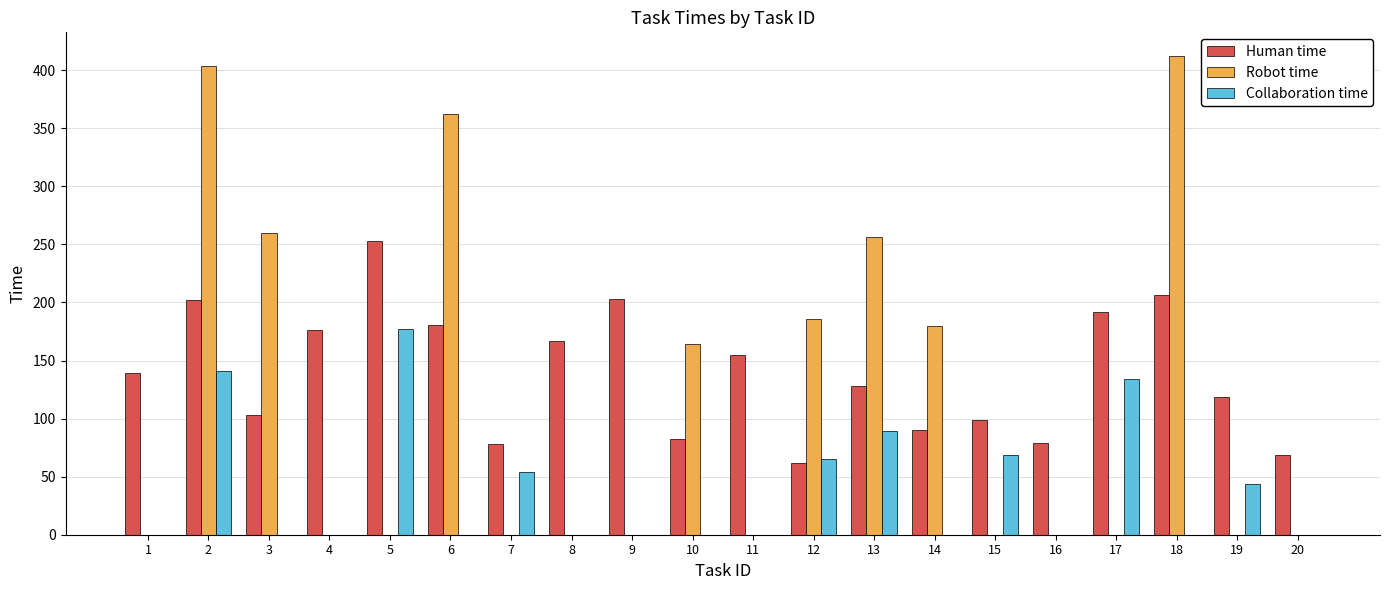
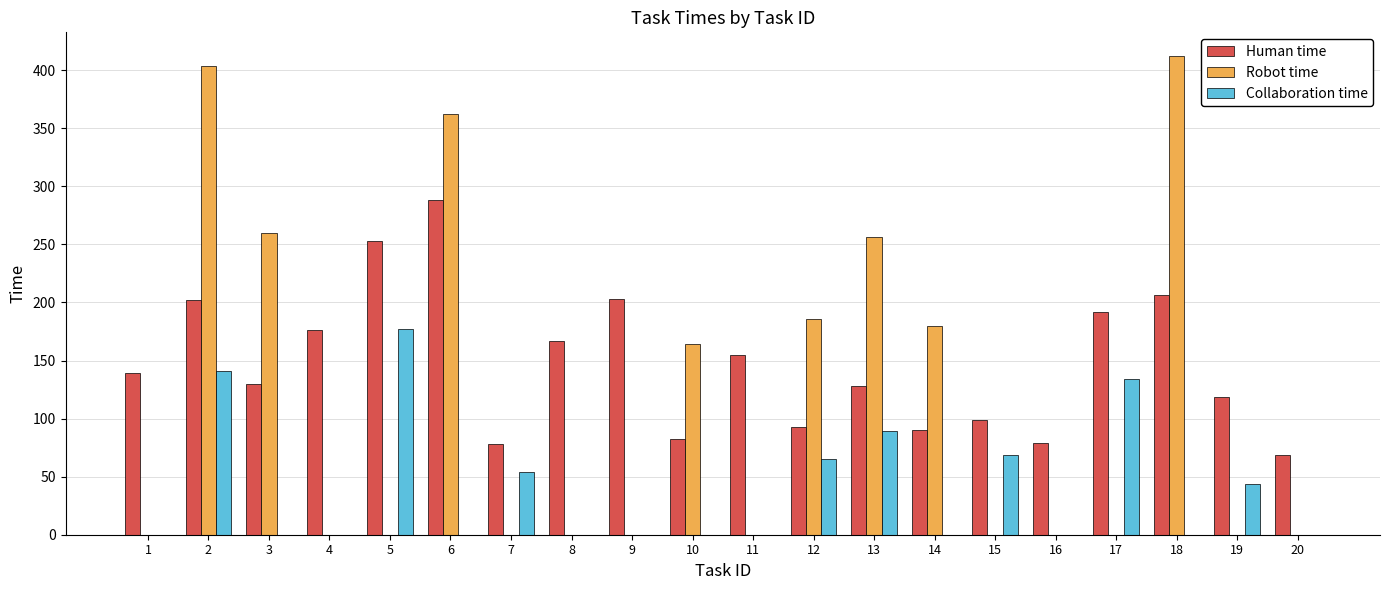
Human time, 3: 103 -> 130
Human time, 6: 181 -> 288
Human time, 12: 62 -> 93
